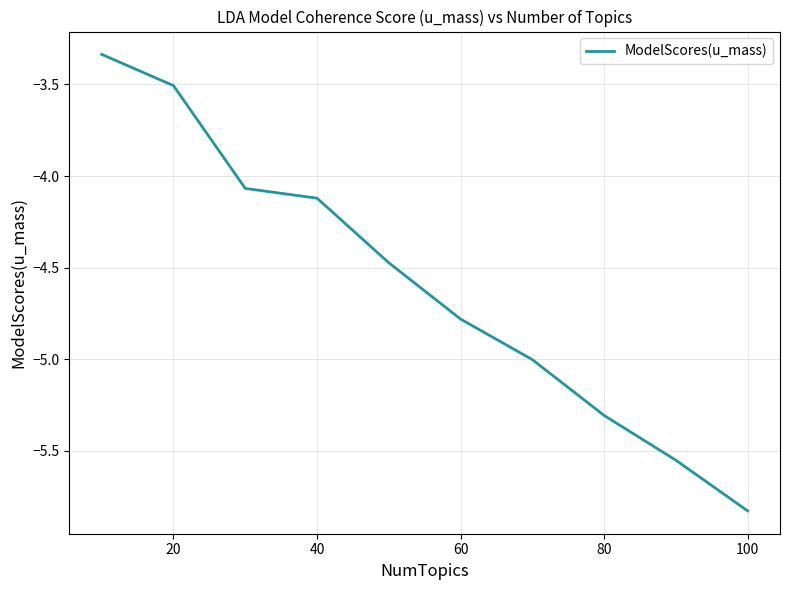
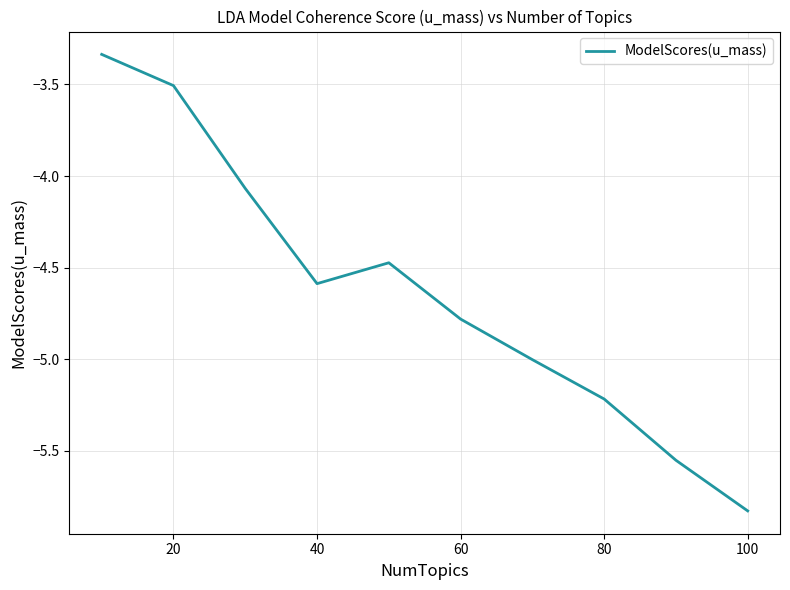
40: -4.12 -> -4.59
80: -5.31 -> -5.22
